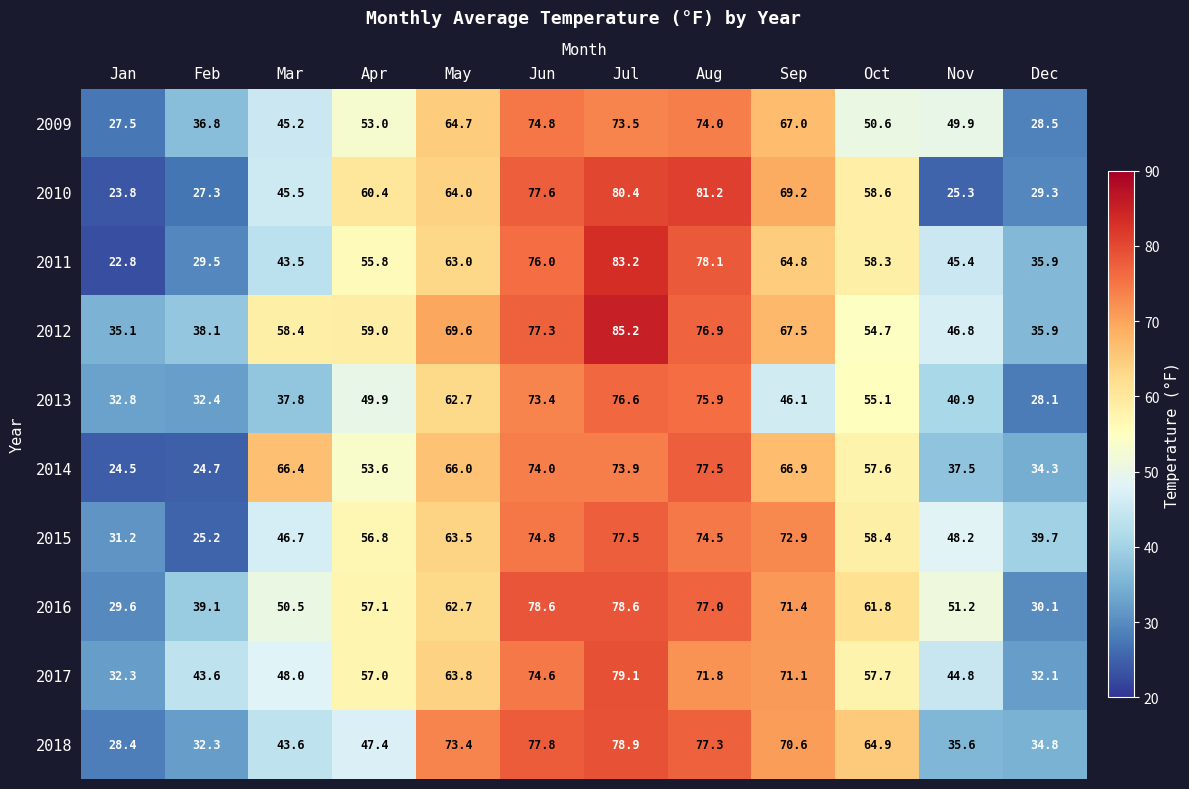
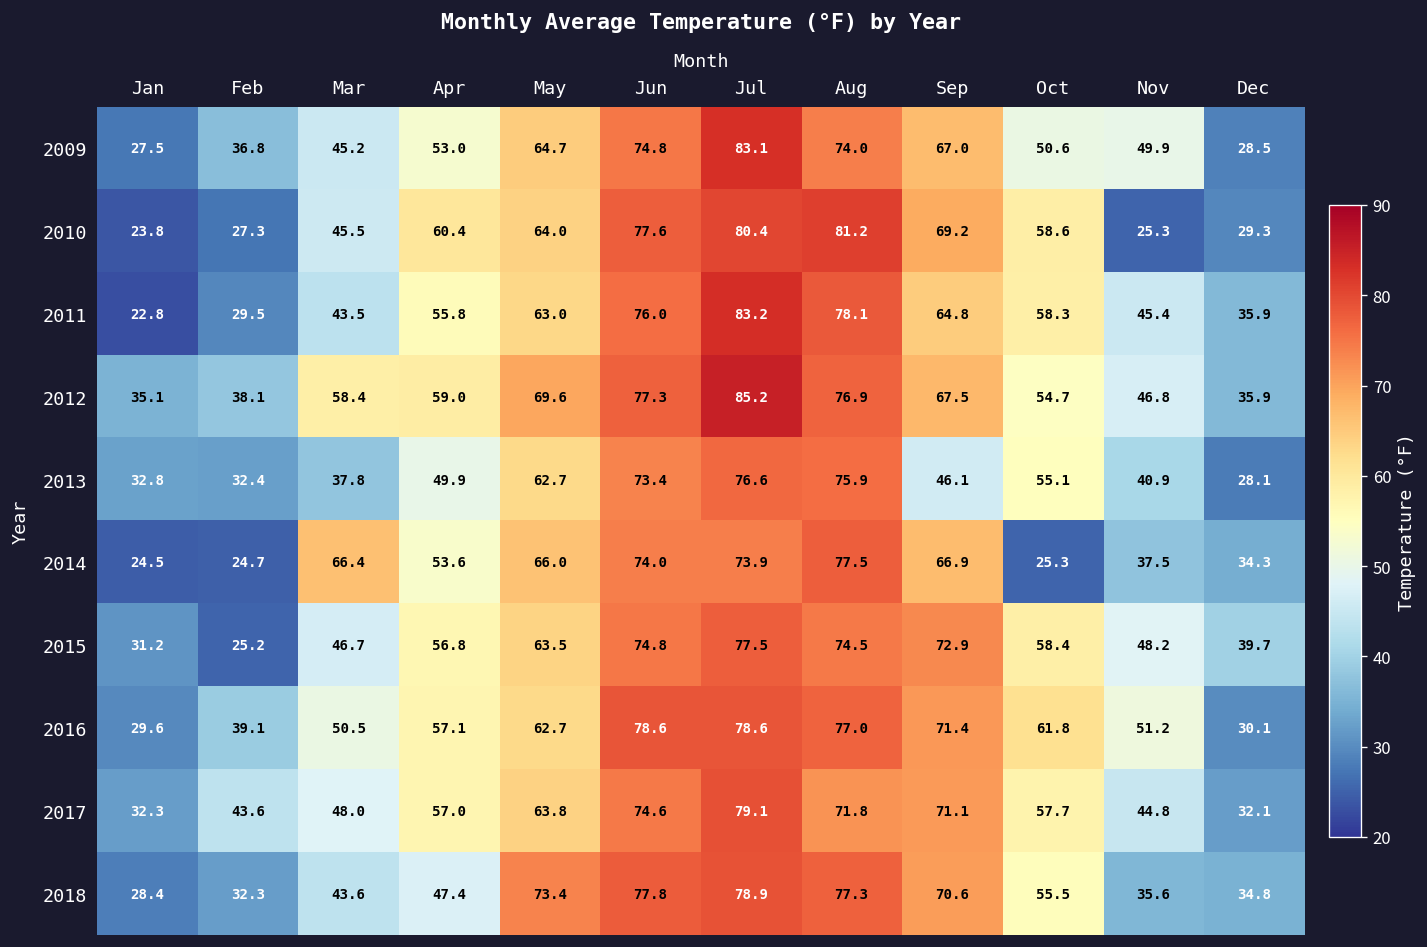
2009, Jul: 73.5 -> 83.1
2014, Oct: 57.6 -> 25.3
2018, Oct: 64.9 -> 55.5
